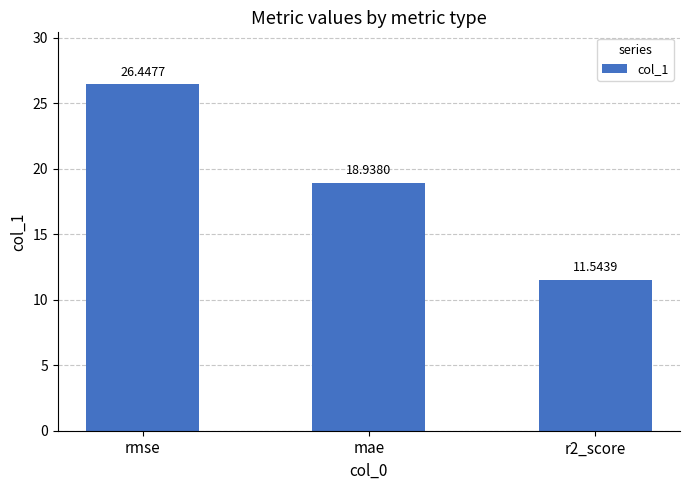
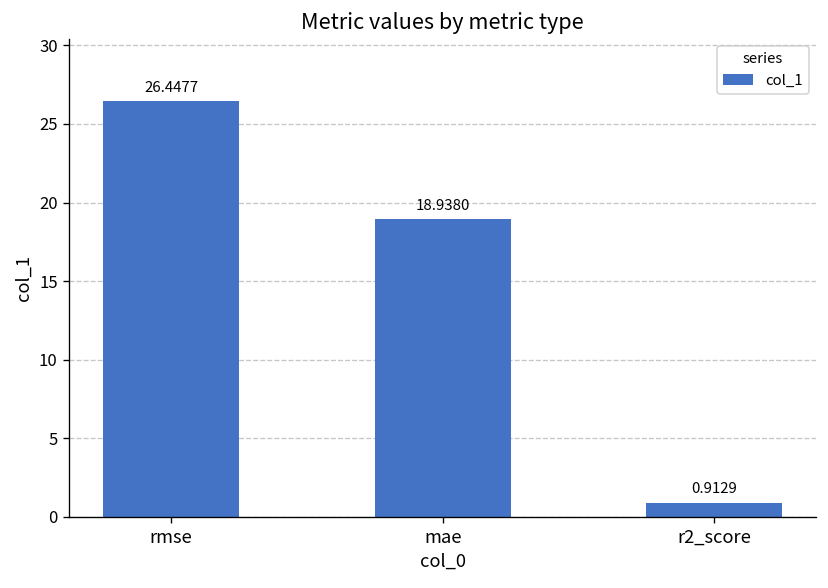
r2_score: 11.5439 -> 0.9129
